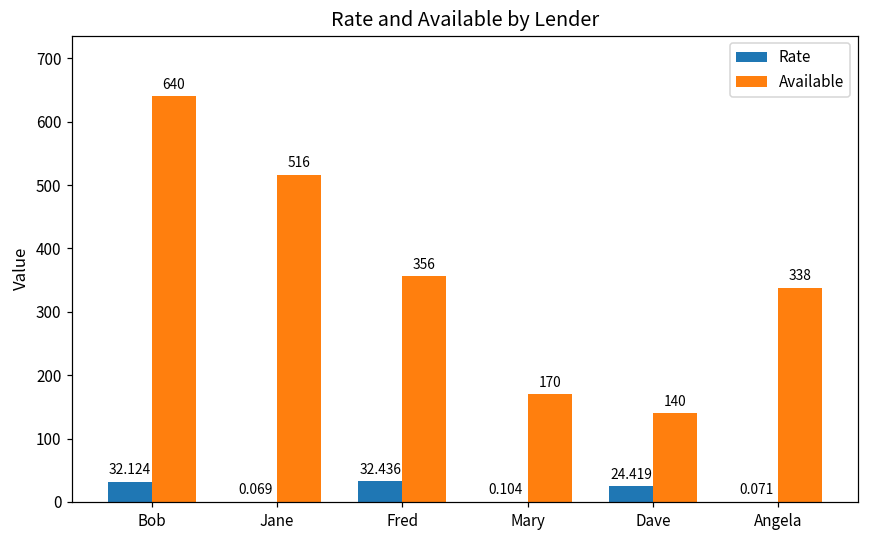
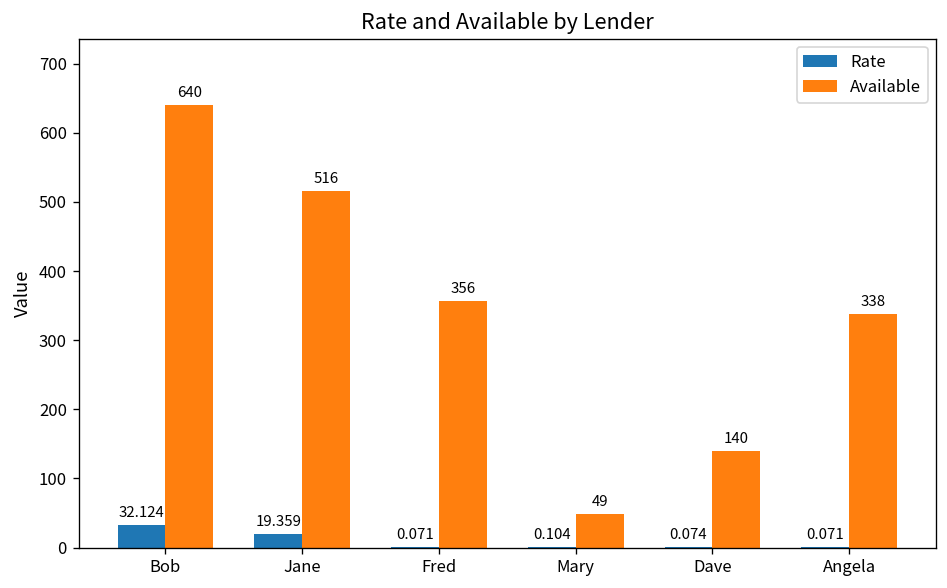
Rate, Jane: 0.069 -> 19.359
Rate, Fred: 32.436 -> 0.071
Available, Mary: 170 -> 49
Rate, Dave: 24.419 -> 0.074
